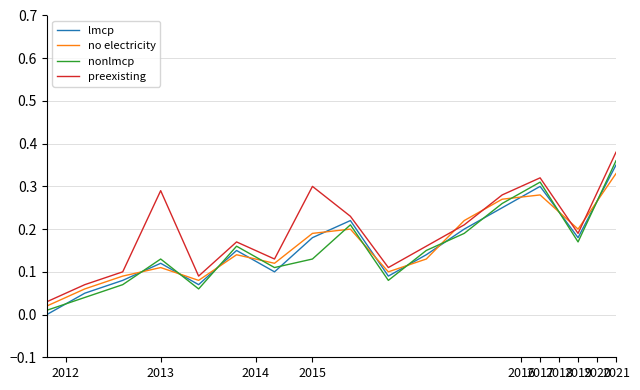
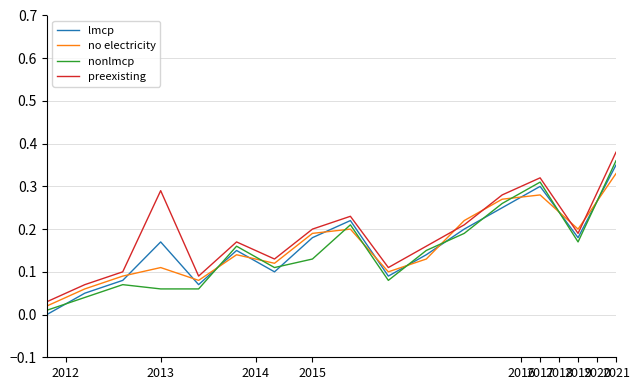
lmcp, 2013: 0.12 -> 0.17
nonlmcp, 2013: 0.13 -> 0.06
preexisting, 2015: 0.3 -> 0.2
